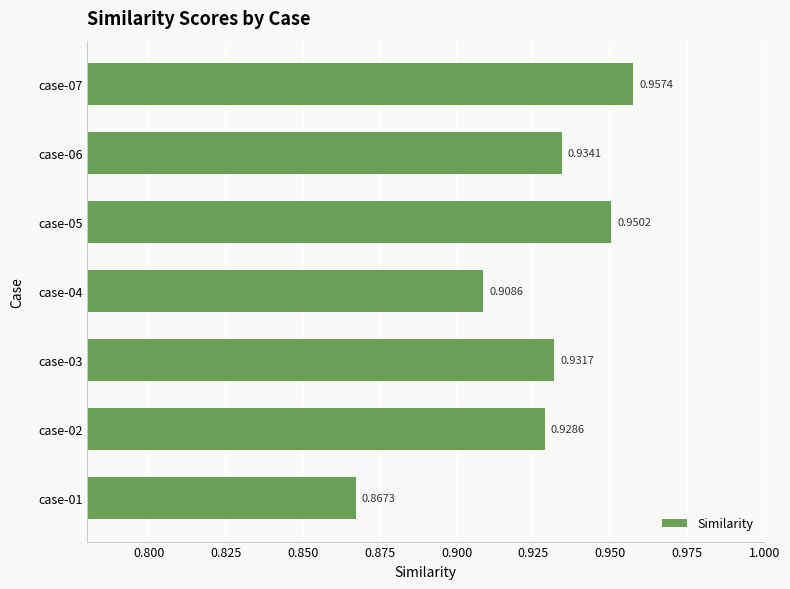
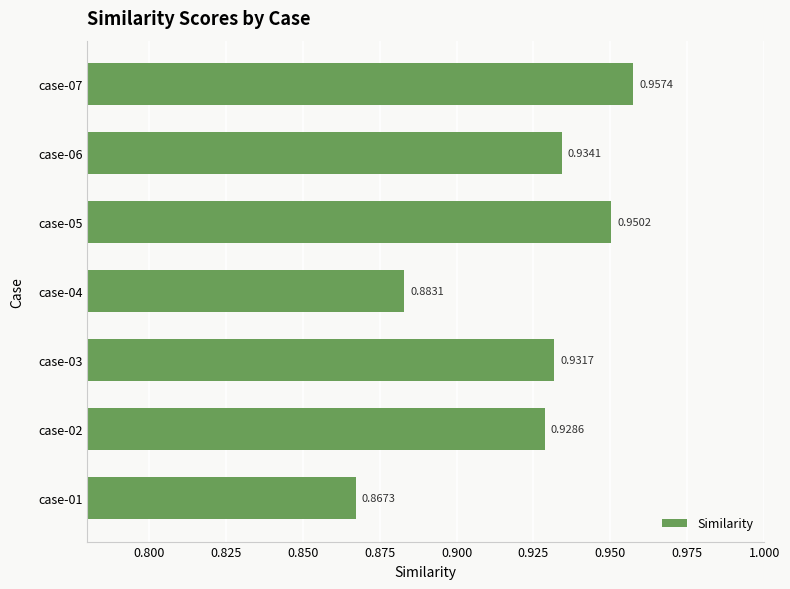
case-04: 0.9086 -> 0.8831
